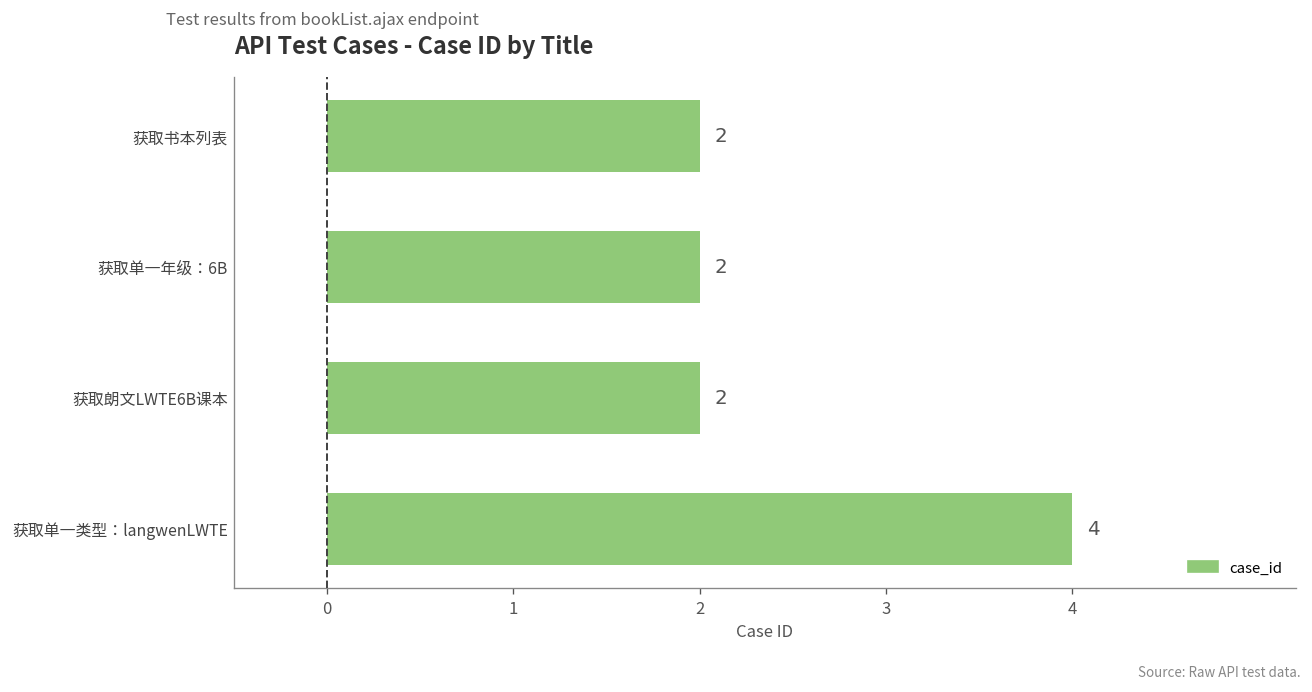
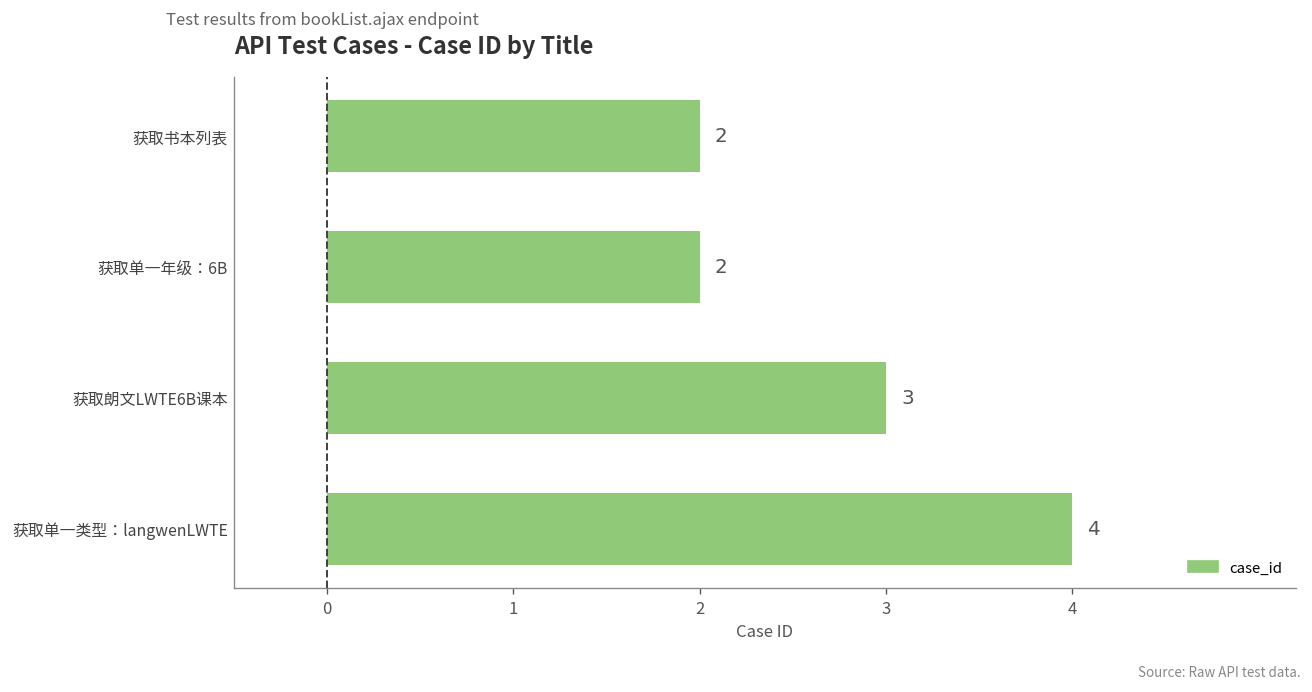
获取朗文LWTE6B课本: 2 -> 3
